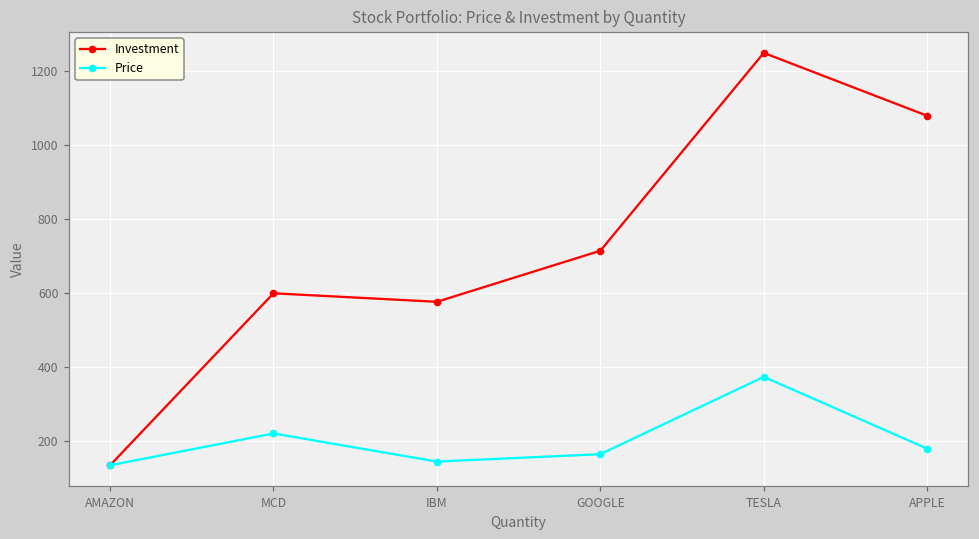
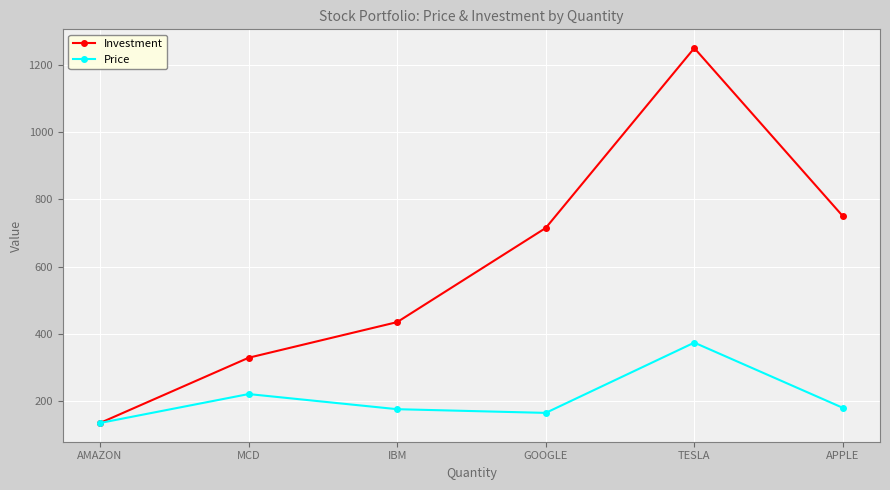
Investment, MCD: 600 -> 330
Investment, IBM: 580 -> 440
Price, IBM: 150 -> 180
Investment, APPLE: 1080 -> 750
